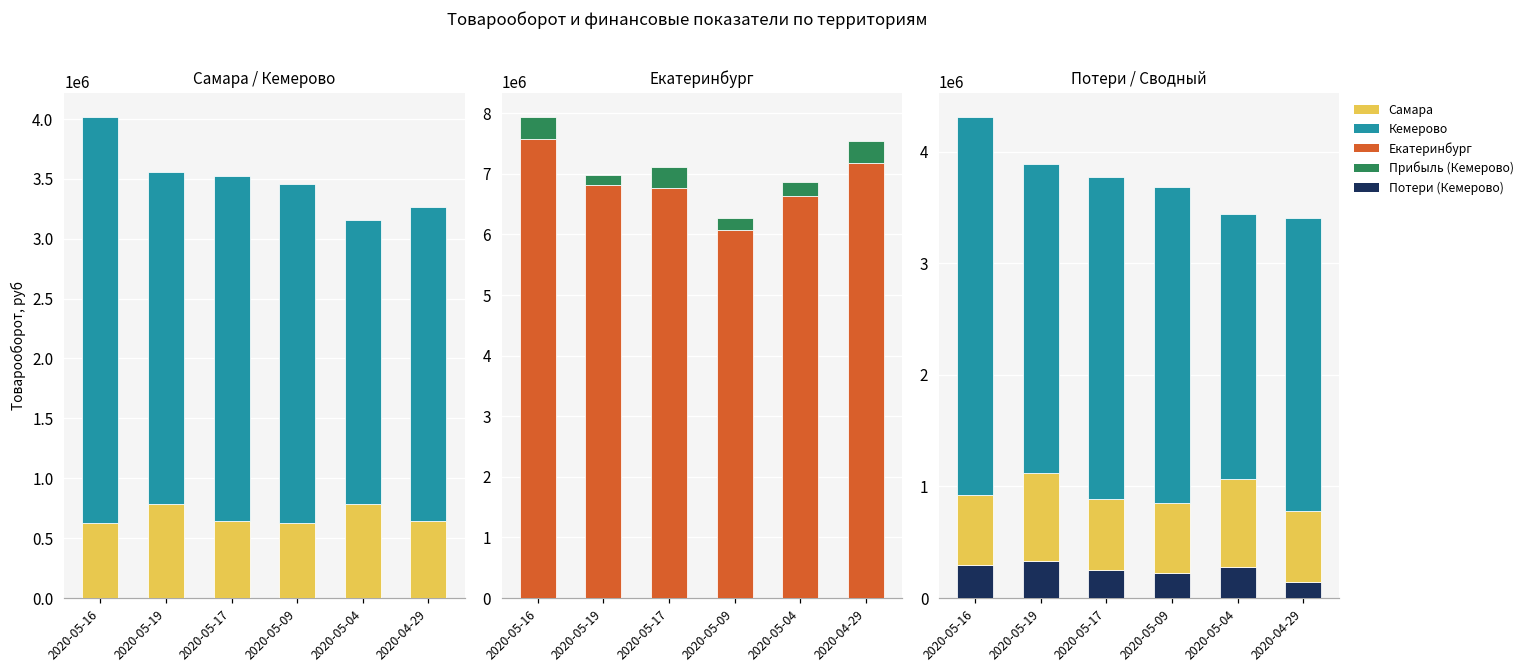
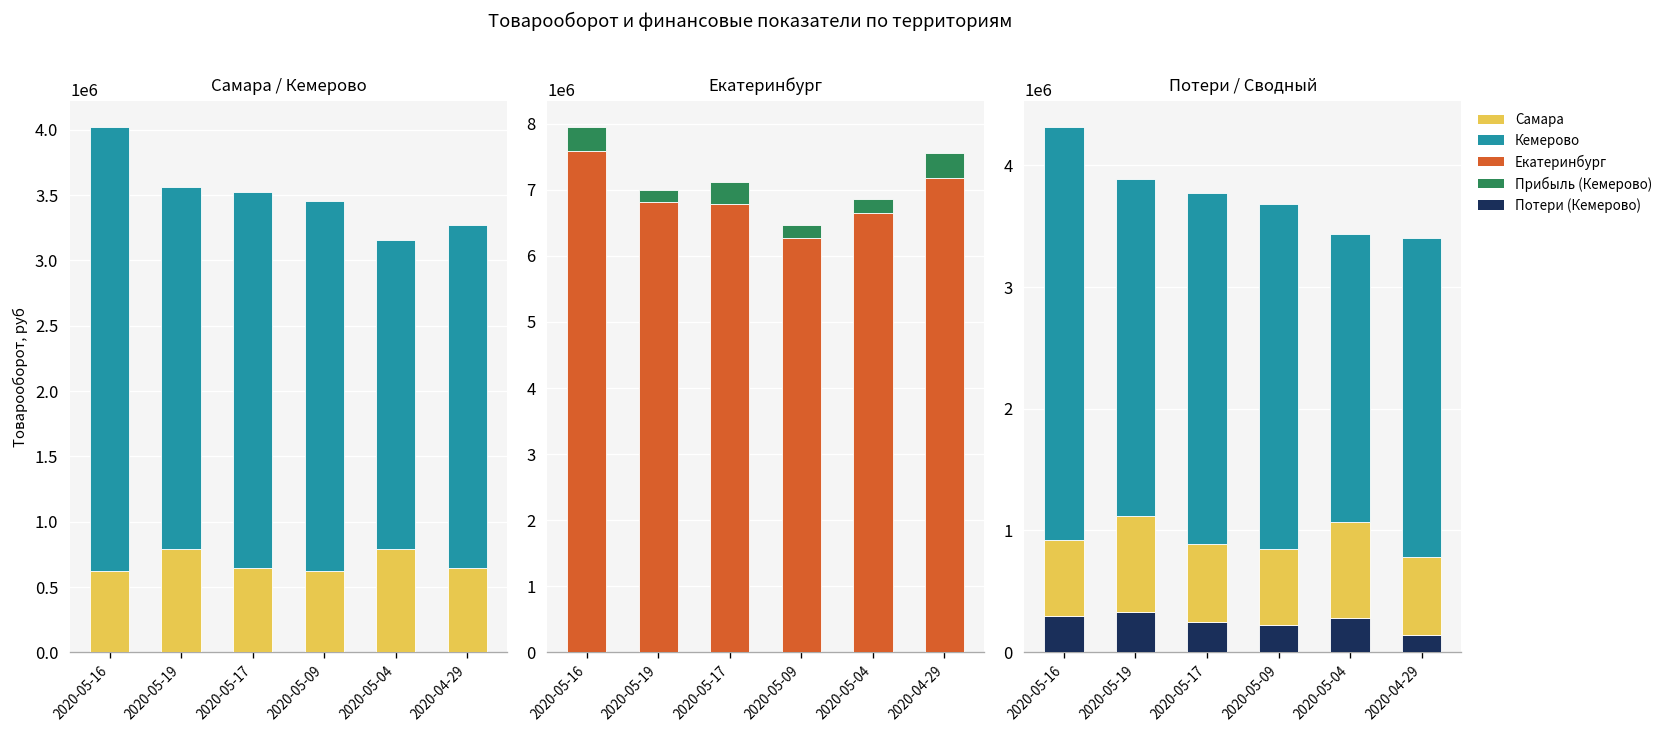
Екатеринбург, Екатеринбург, 2020-05-09: 6100000 -> 6300000
